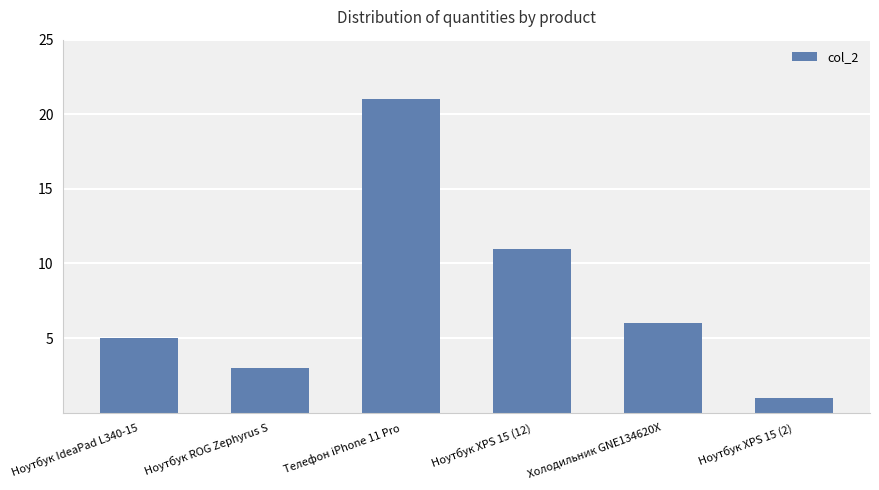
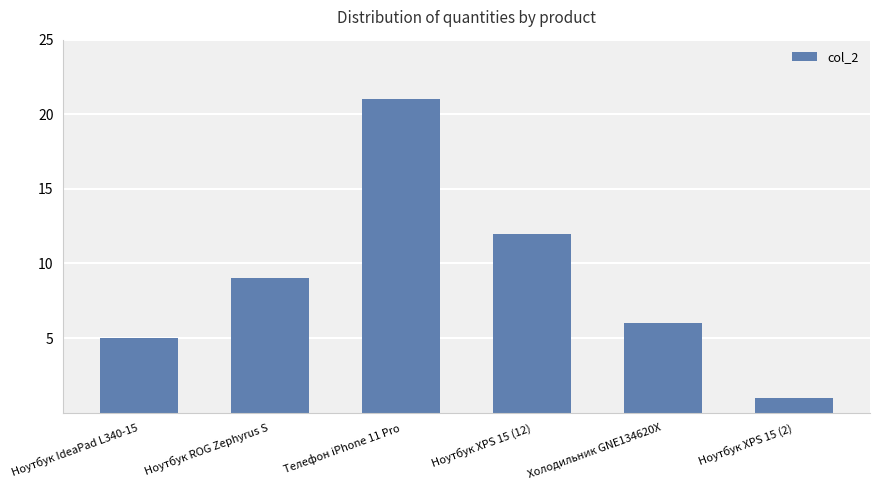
Ноутбук ROG Zephyrus S: 3 -> 9
Ноутбук XPS 15 (12): 11 -> 12
